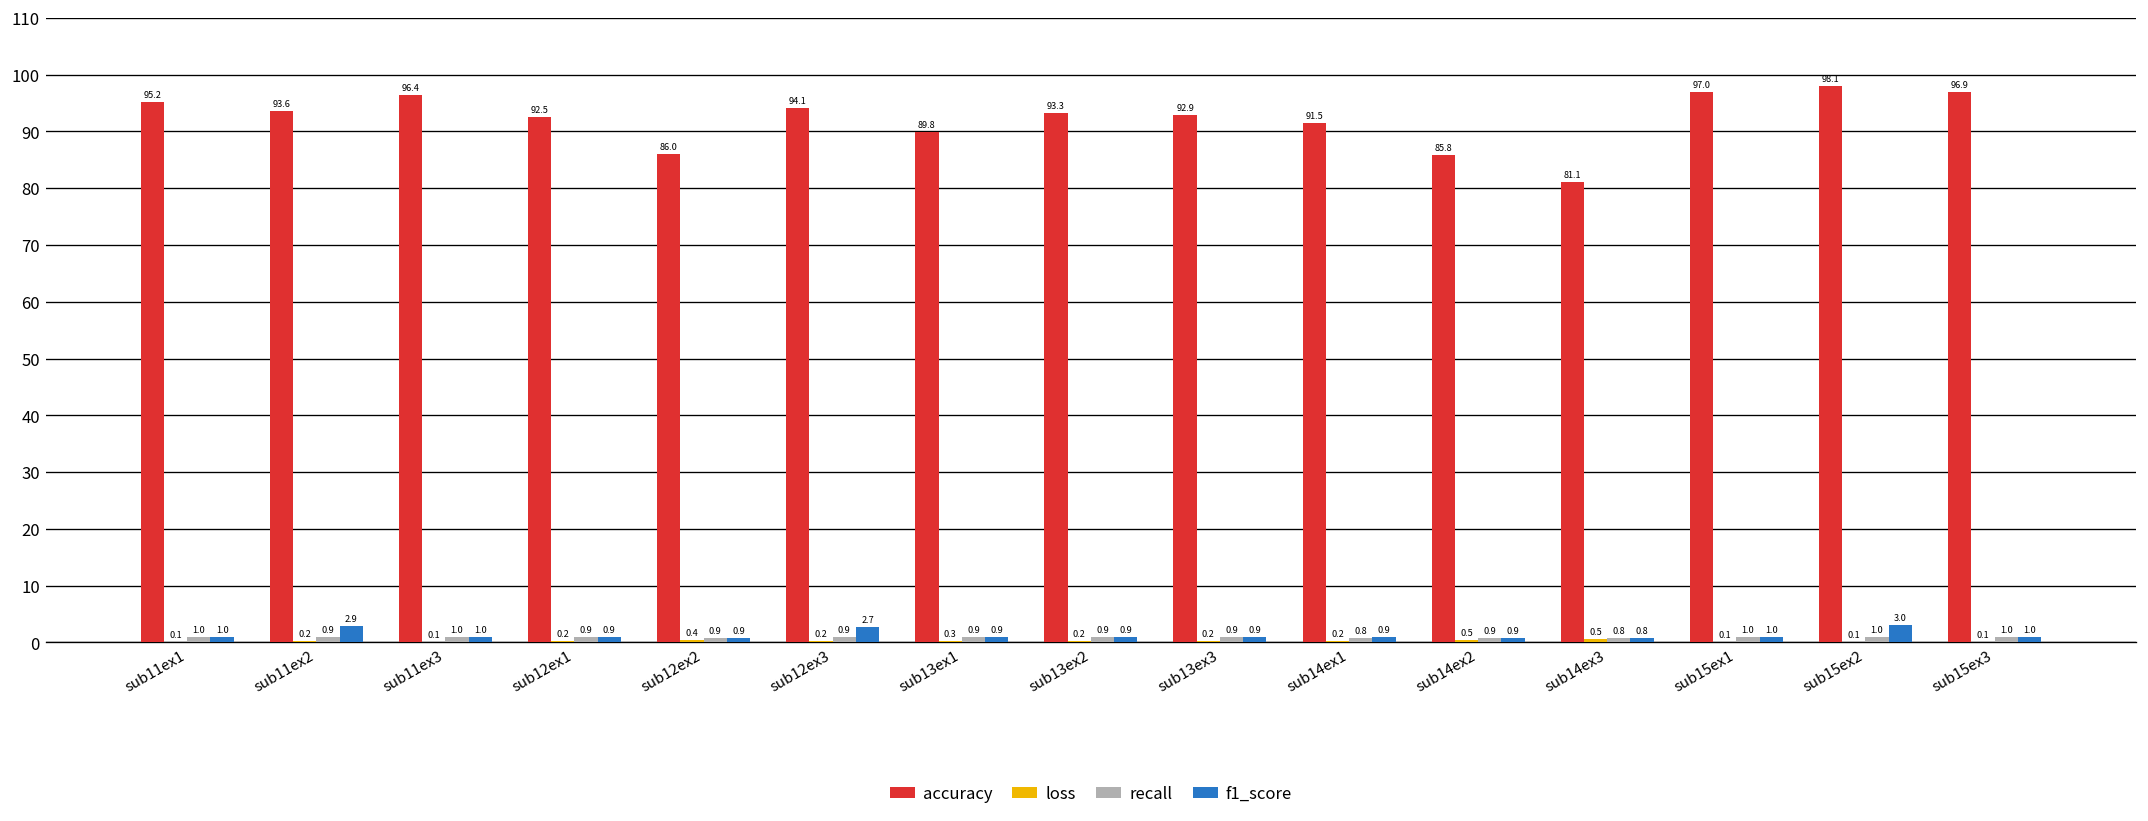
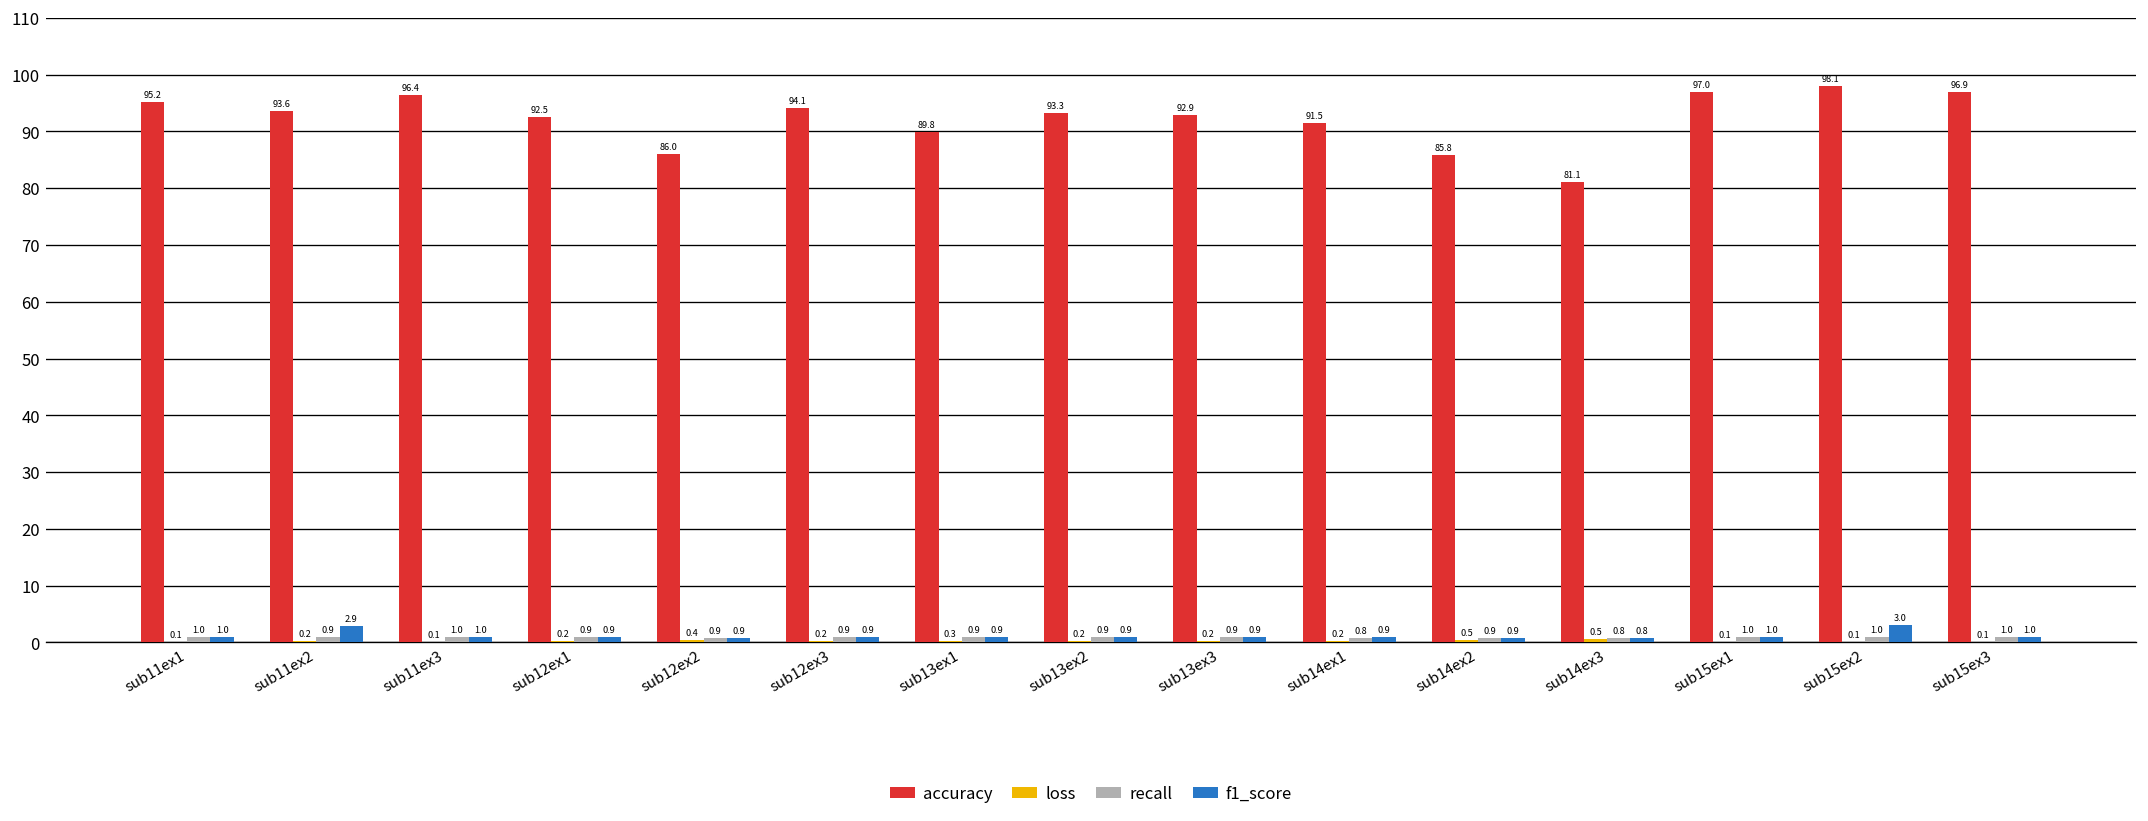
f1_score, sub12ex3: 2.7 -> 0.9
